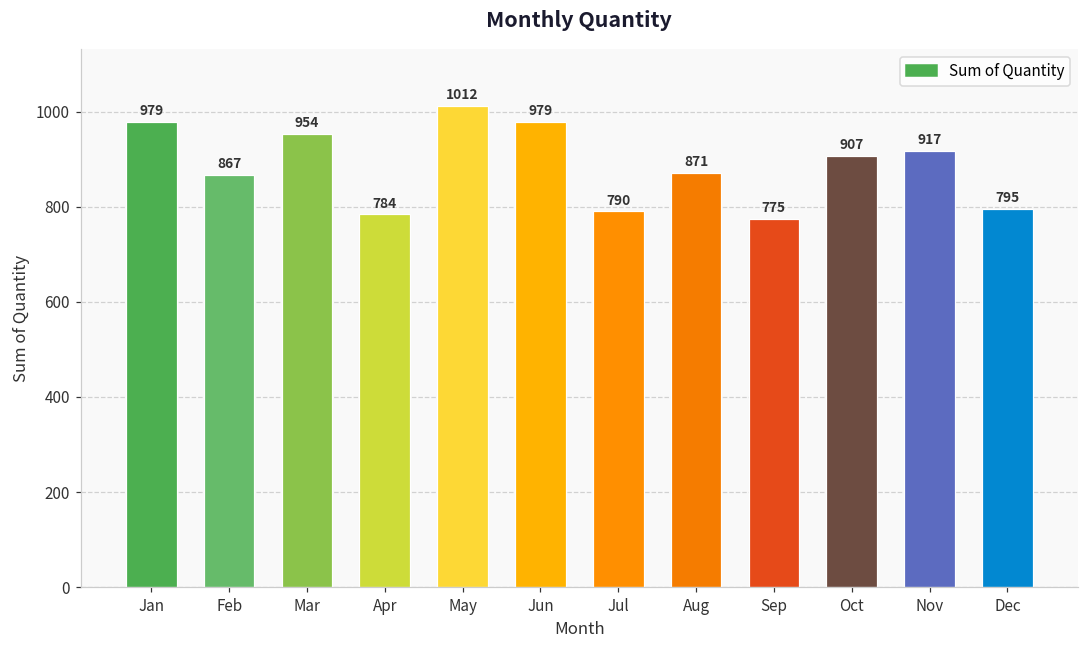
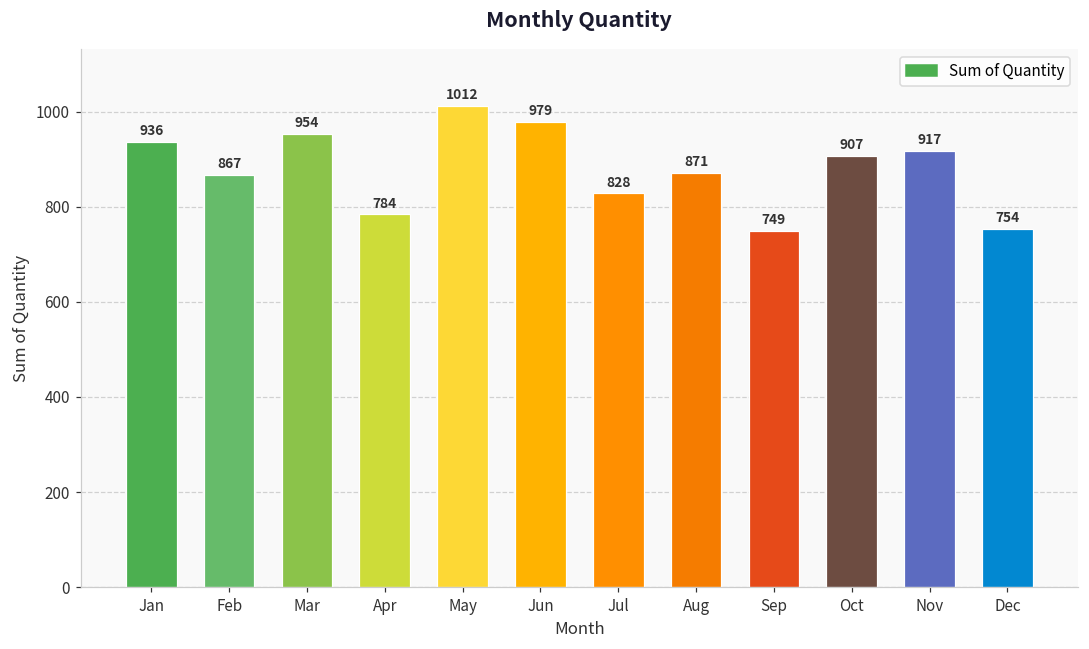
Jan: 979 -> 936
Jul: 790 -> 828
Sep: 775 -> 749
Dec: 795 -> 754
